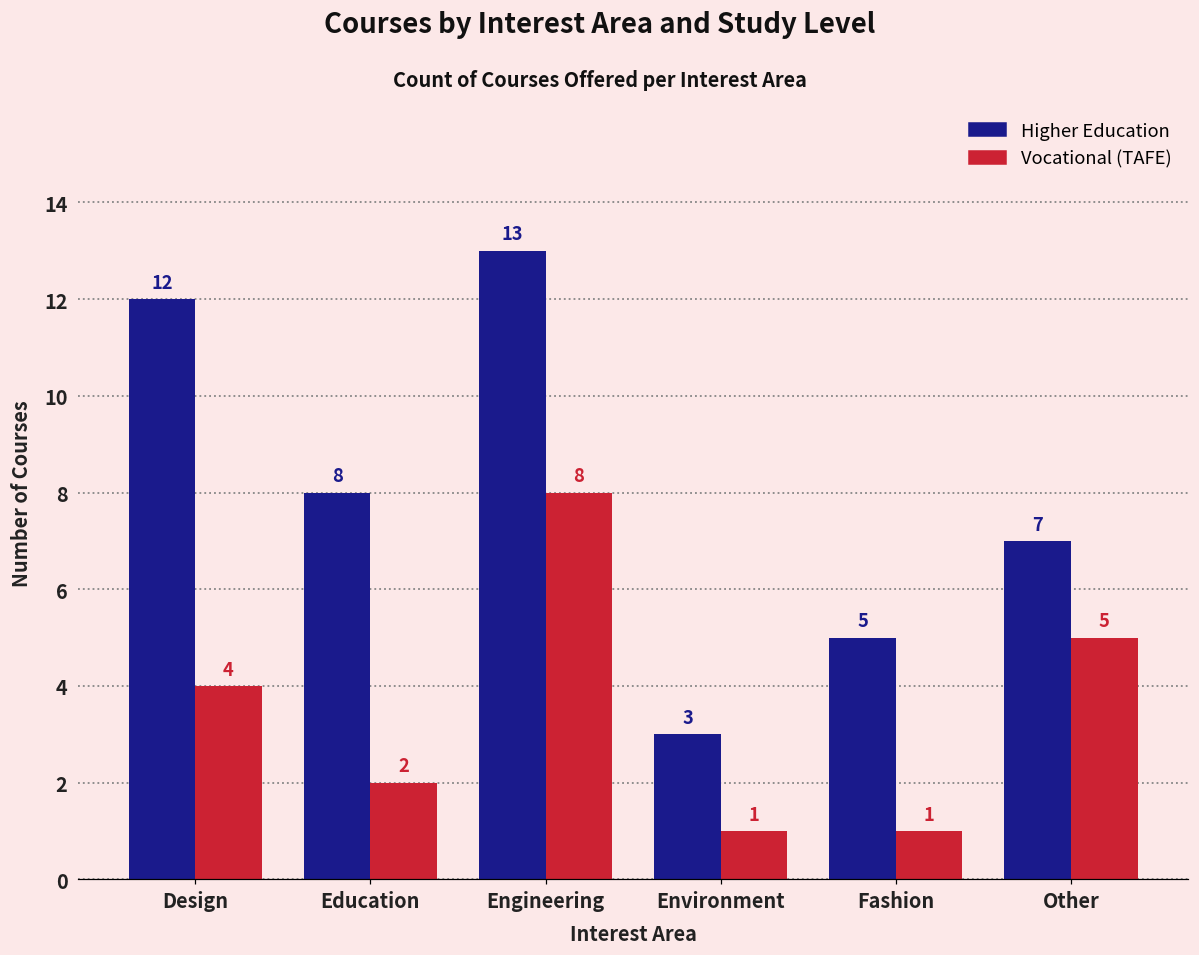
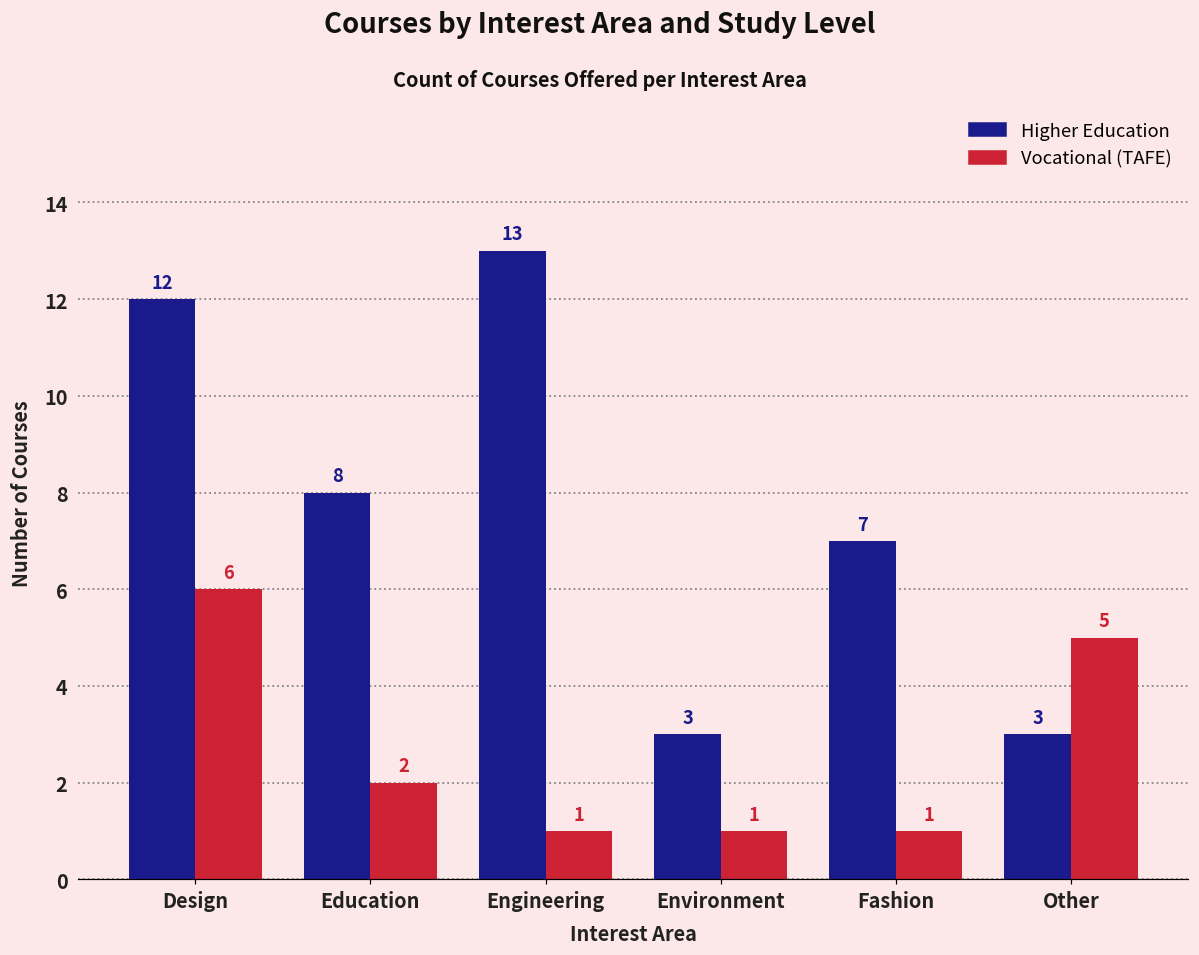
Vocational (TAFE), Design: 4 -> 6
Vocational (TAFE), Engineering: 8 -> 1
Higher Education, Fashion: 5 -> 7
Higher Education, Other: 7 -> 3
